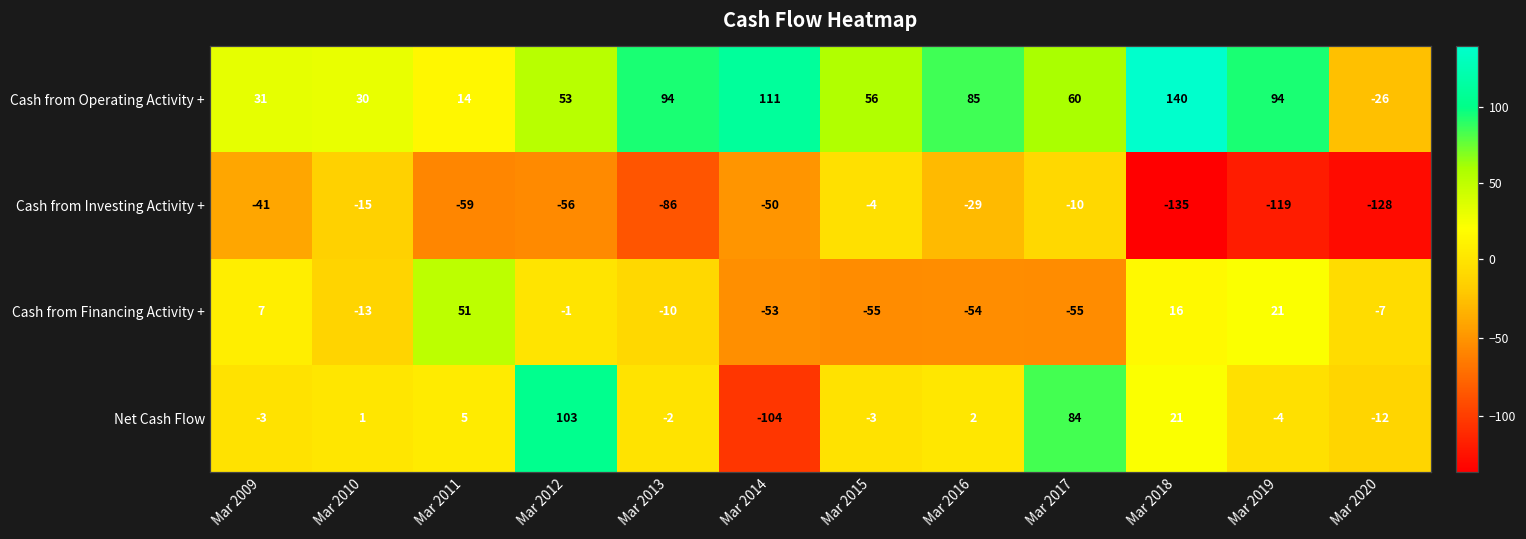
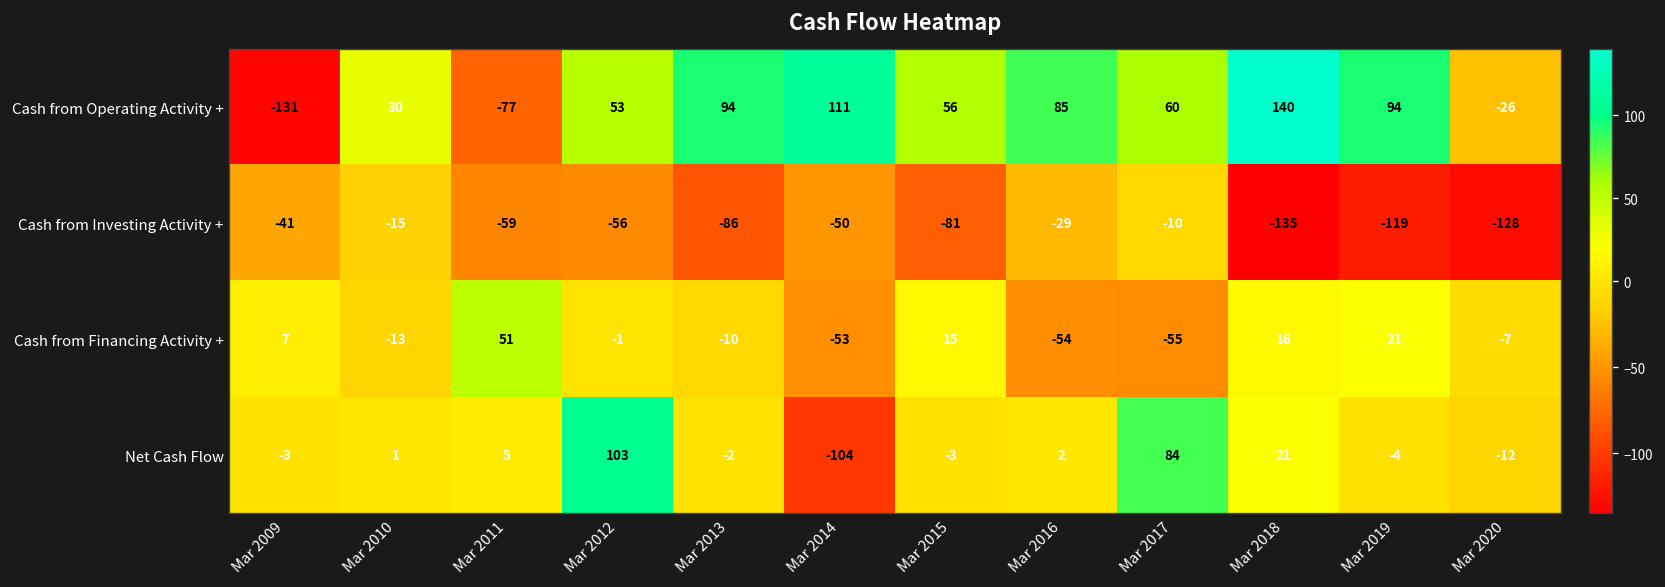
Cash from Operating Activity +, Mar 2009: 31 -> -131
Cash from Operating Activity +, Mar 2011: 14 -> -77
Cash from Investing Activity +, Mar 2015: -4 -> -81
Cash from Financing Activity +, Mar 2015: -55 -> 15
